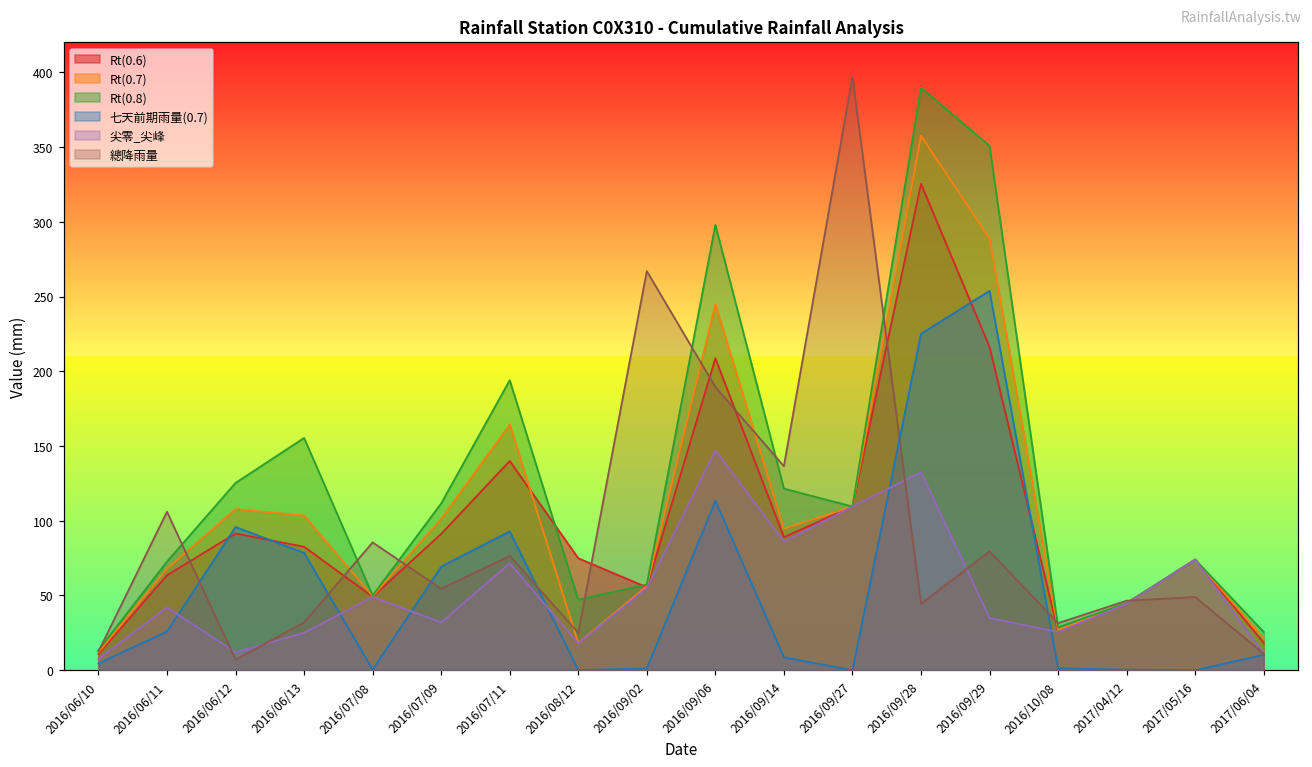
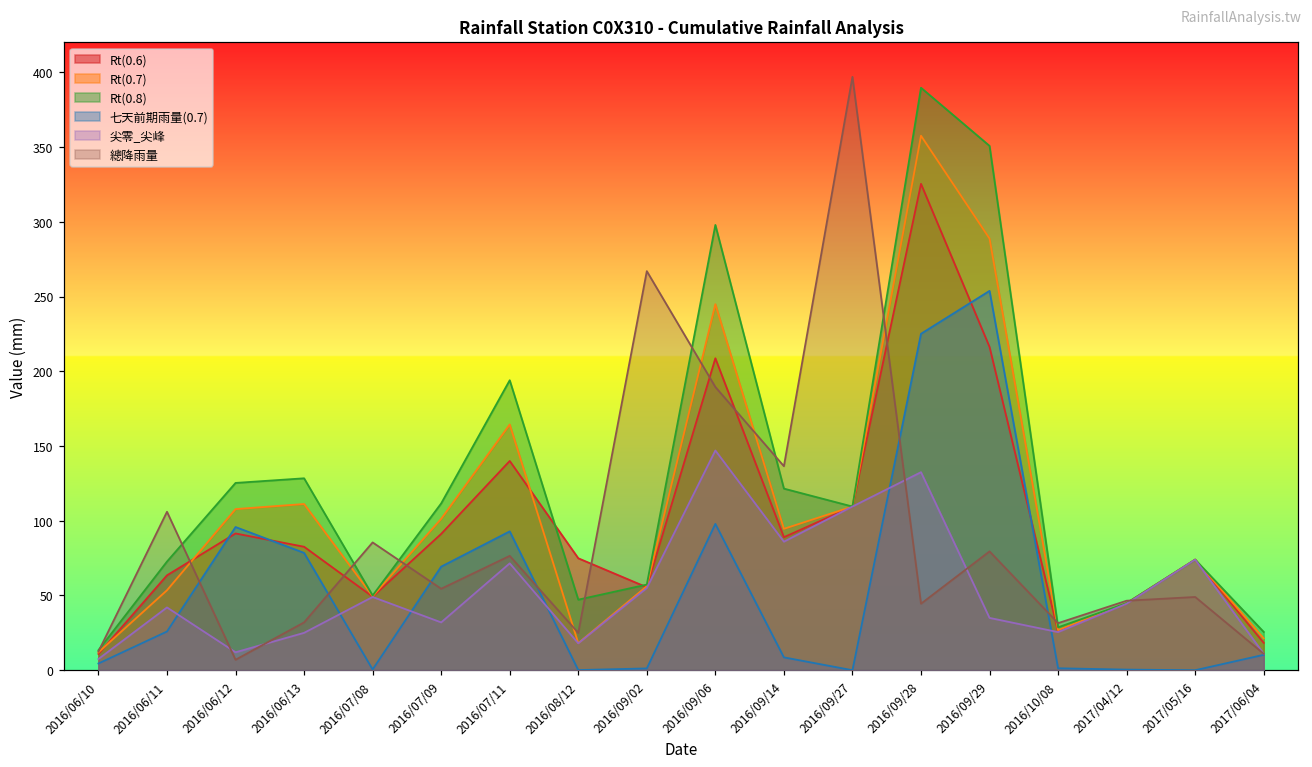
Rt(0.7), 2016/06/11: 68 -> 54
Rt(0.7), 2016/06/13: 104 -> 111
Rt(0.8), 2016/06/13: 155 -> 128
七天前期雨量(0.7), 2016/09/06: 113 -> 98
